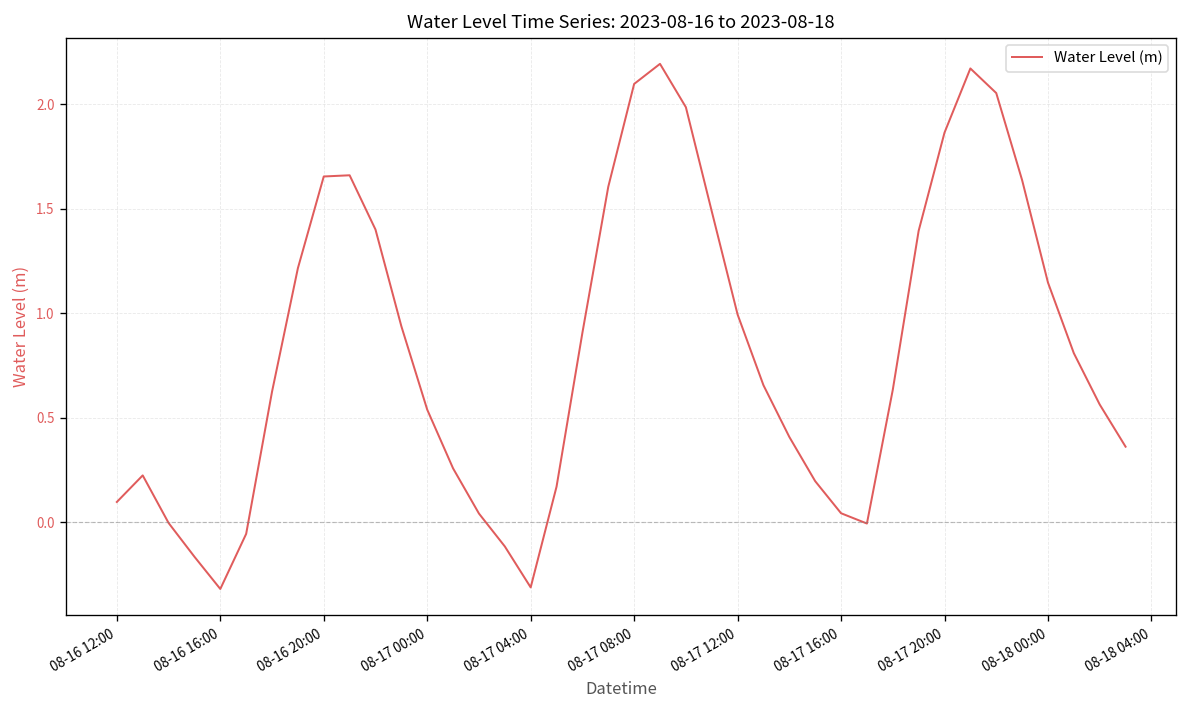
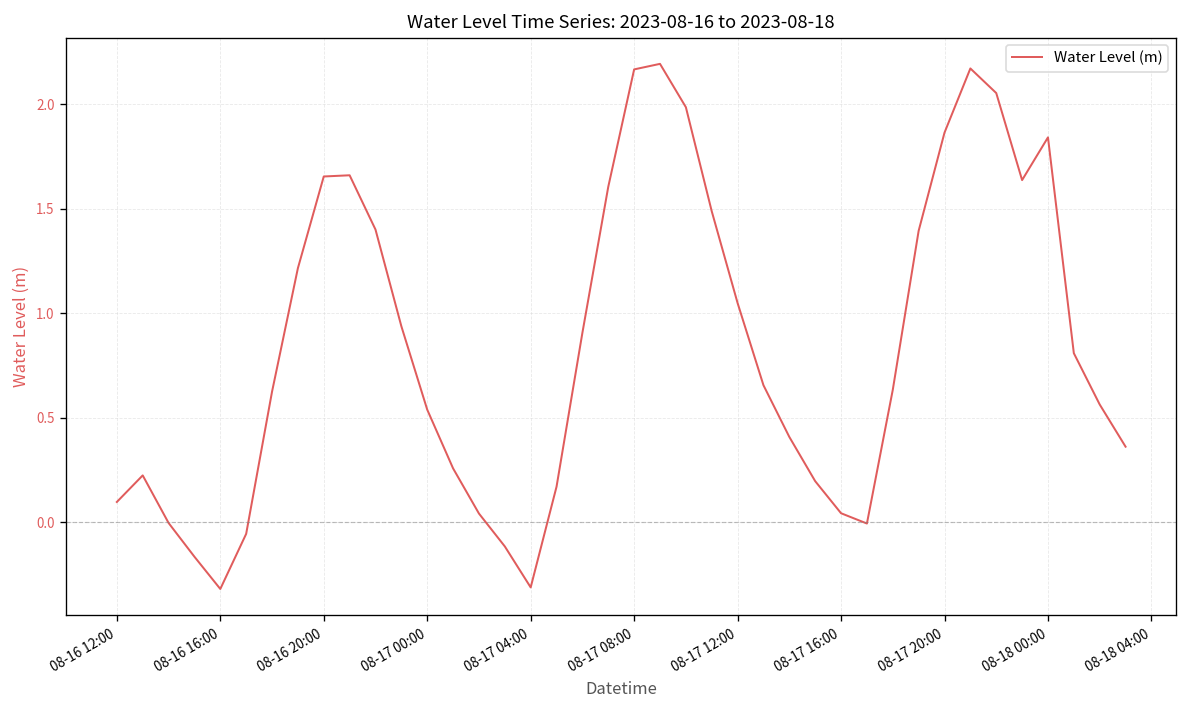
08-17 08:00: 2.10 -> 2.17
08-17 12:00: 0.99 -> 1.05
08-18 00:00: 1.15 -> 1.84
